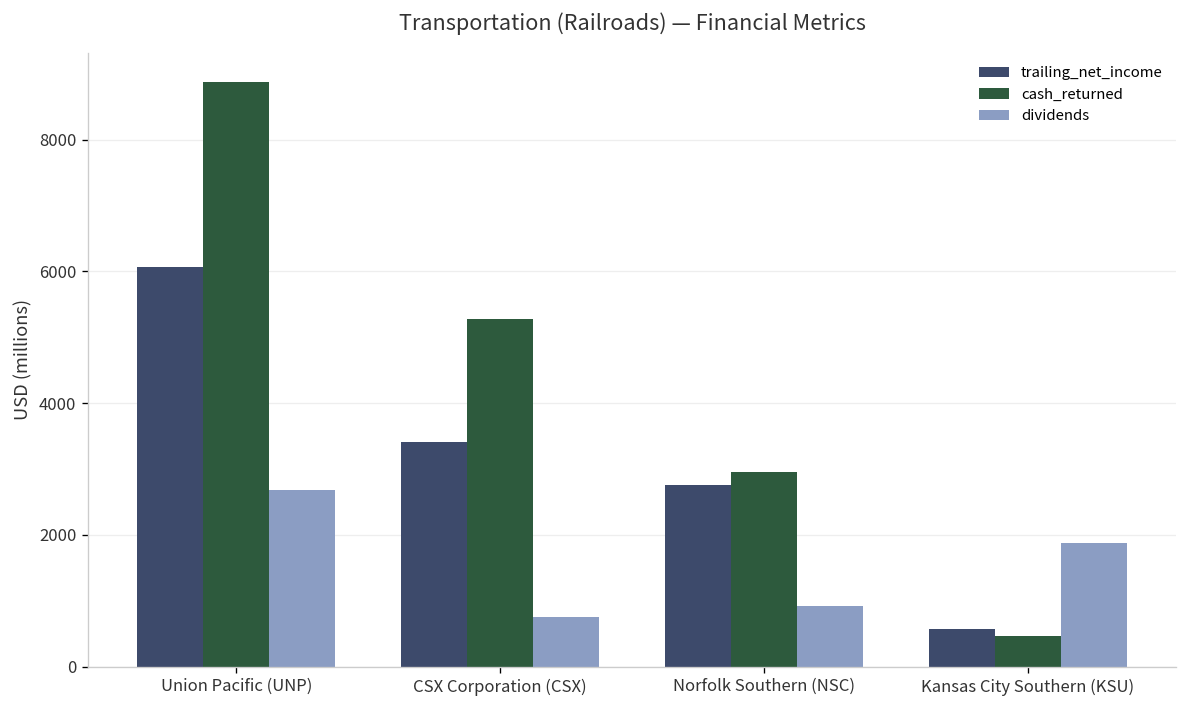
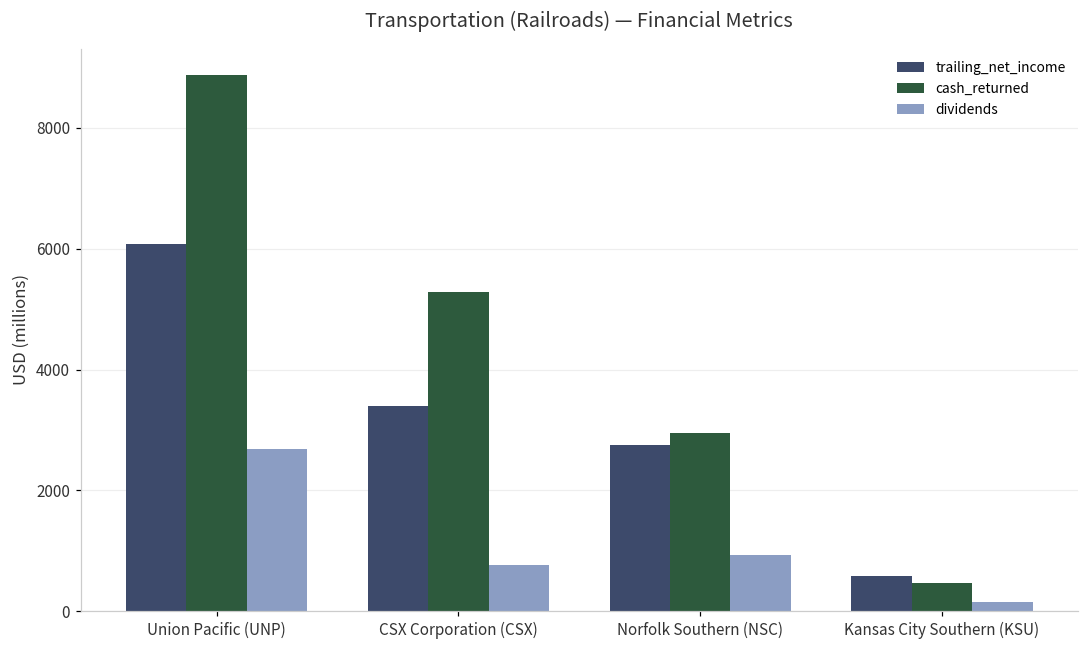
dividends, Kansas City Southern (KSU): 1900 -> 100
